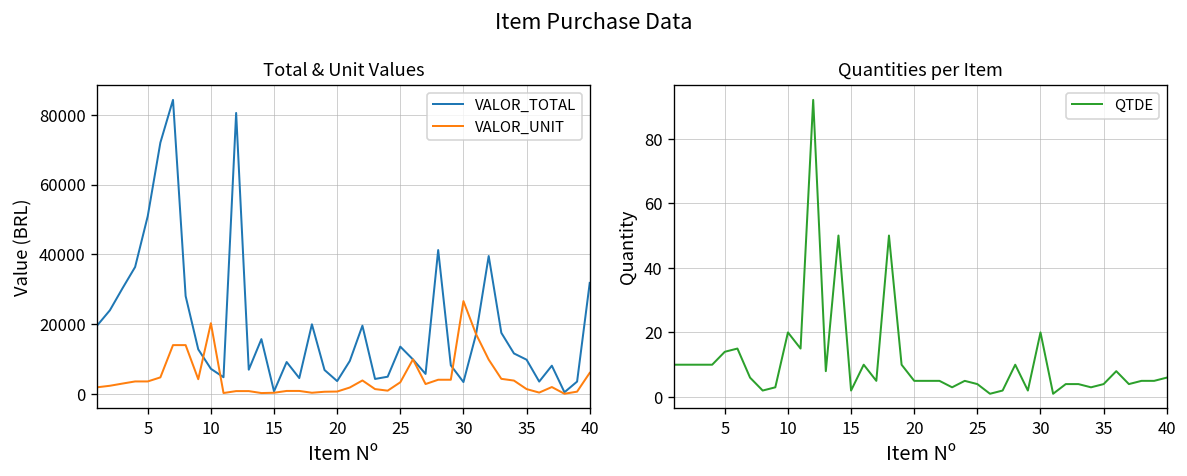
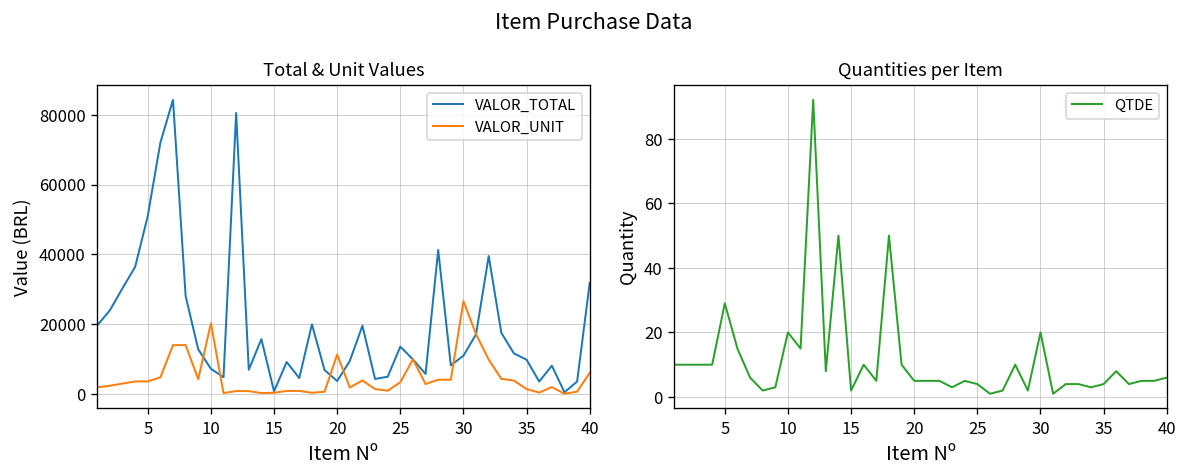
Total & Unit Values, VALOR_UNIT, 20: 1000 -> 11000
Total & Unit Values, VALOR_TOTAL, 30: 3000 -> 11000
Quantities per Item, 5: 14 -> 29
